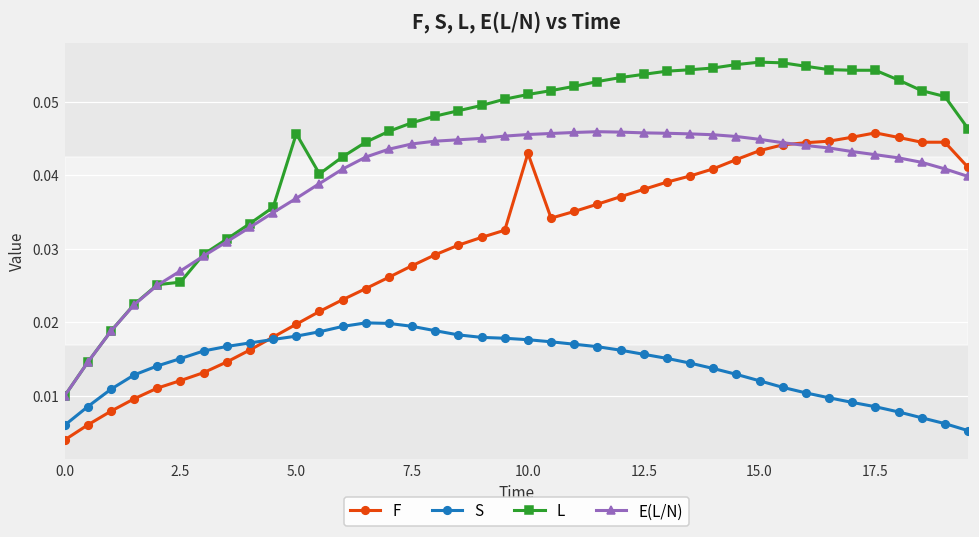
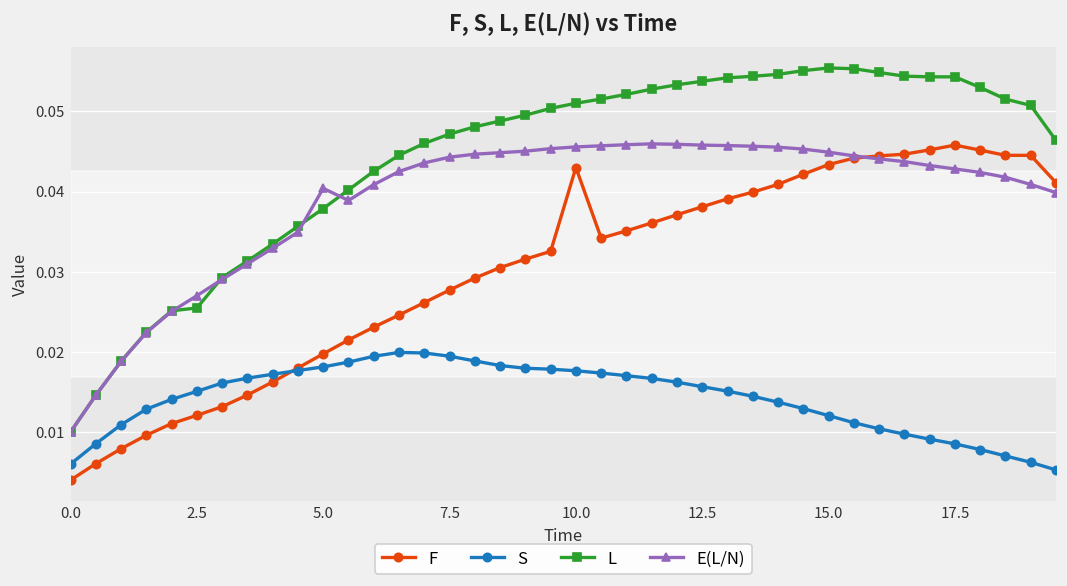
L, 5.0: 0.046 -> 0.038
E(L/N), 5.0: 0.037 -> 0.040
